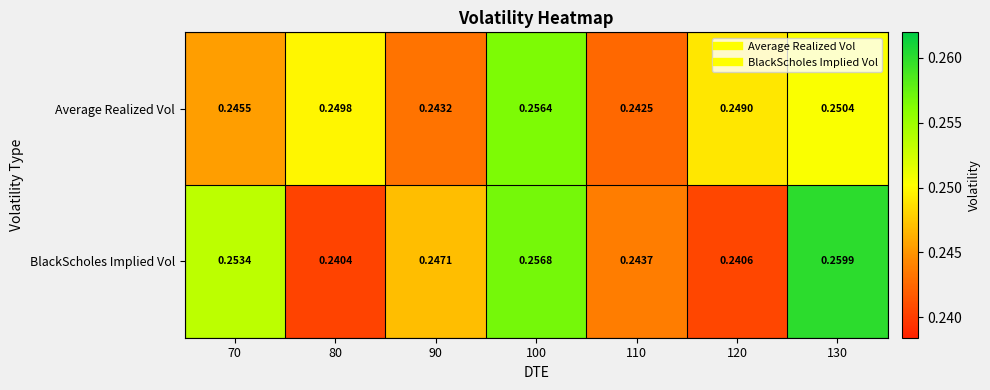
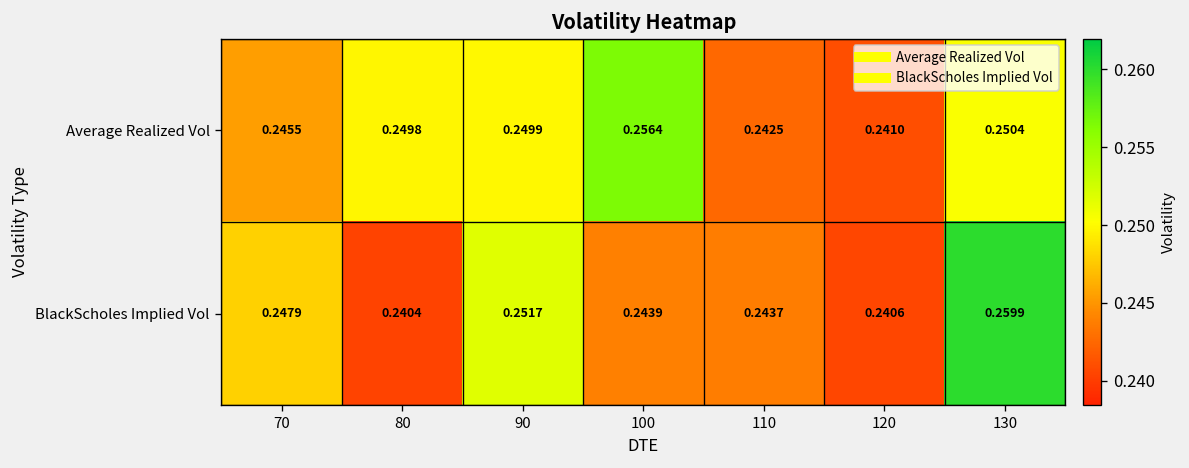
Average Realized Vol, 90: 0.2432 -> 0.2499
Average Realized Vol, 120: 0.2490 -> 0.2410
BlackScholes Implied Vol, 70: 0.2534 -> 0.2479
BlackScholes Implied Vol, 90: 0.2471 -> 0.2517
BlackScholes Implied Vol, 100: 0.2568 -> 0.2439
